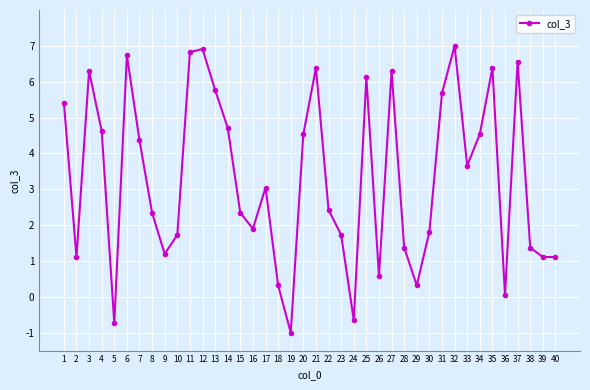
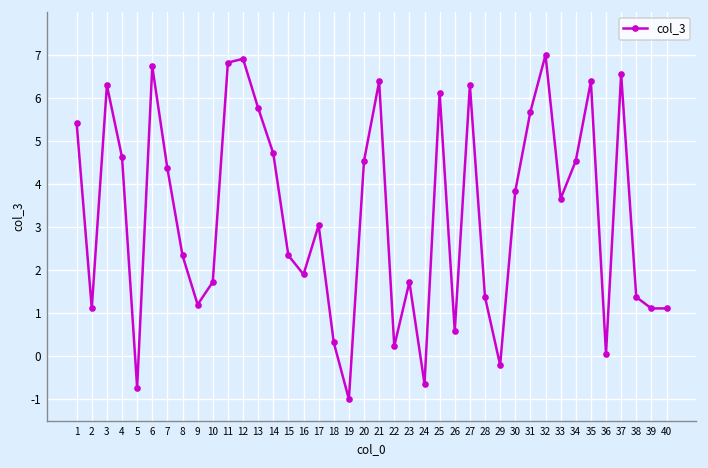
22: 2.4 -> 0.2
29: 0.3 -> -0.2
30: 1.8 -> 3.8
